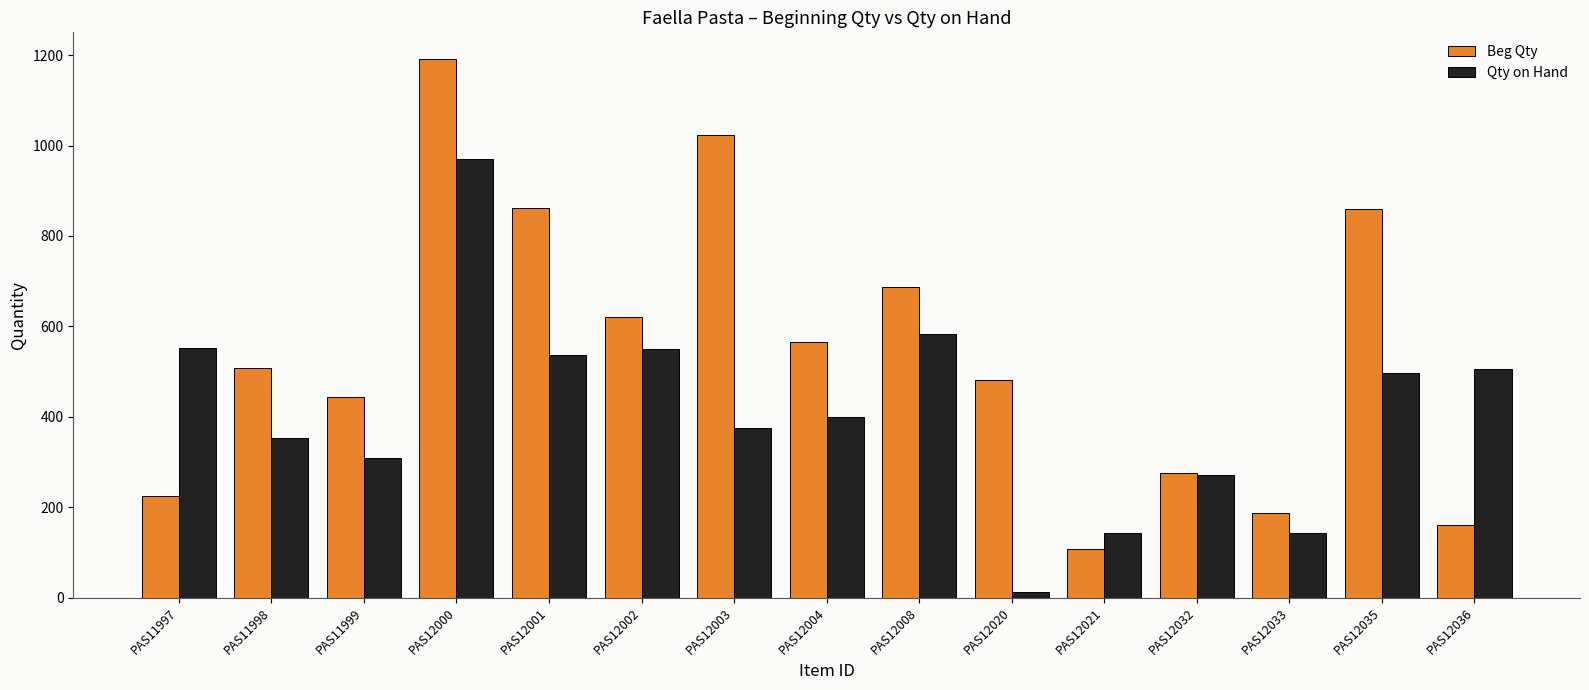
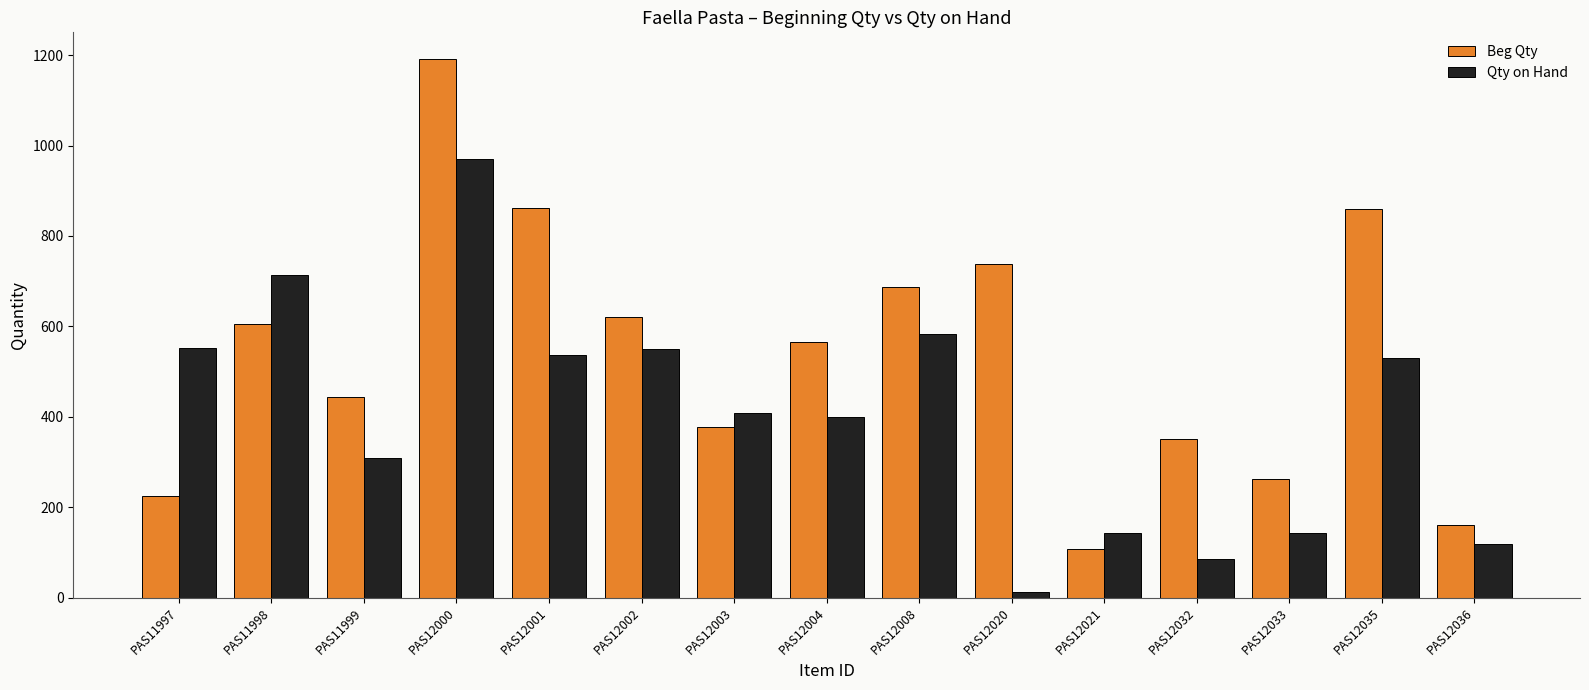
Beg Qty, PAS11998: 510 -> 610
Qty on Hand, PAS11998: 350 -> 710
Beg Qty, PAS12003: 1020 -> 380
Qty on Hand, PAS12003: 380 -> 410
Beg Qty, PAS12020: 480 -> 740
Beg Qty, PAS12032: 280 -> 350
Qty on Hand, PAS12032: 270 -> 90
Beg Qty, PAS12033: 190 -> 260
Qty on Hand, PAS12035: 500 -> 530
Qty on Hand, PAS12036: 510 -> 120
